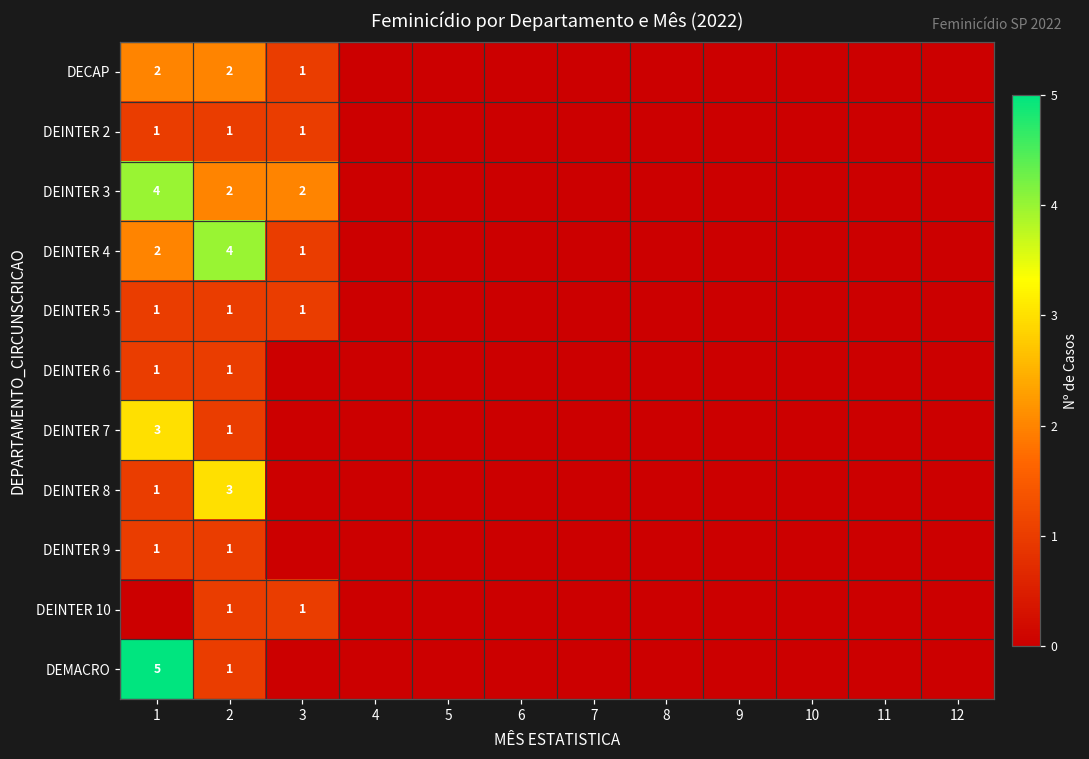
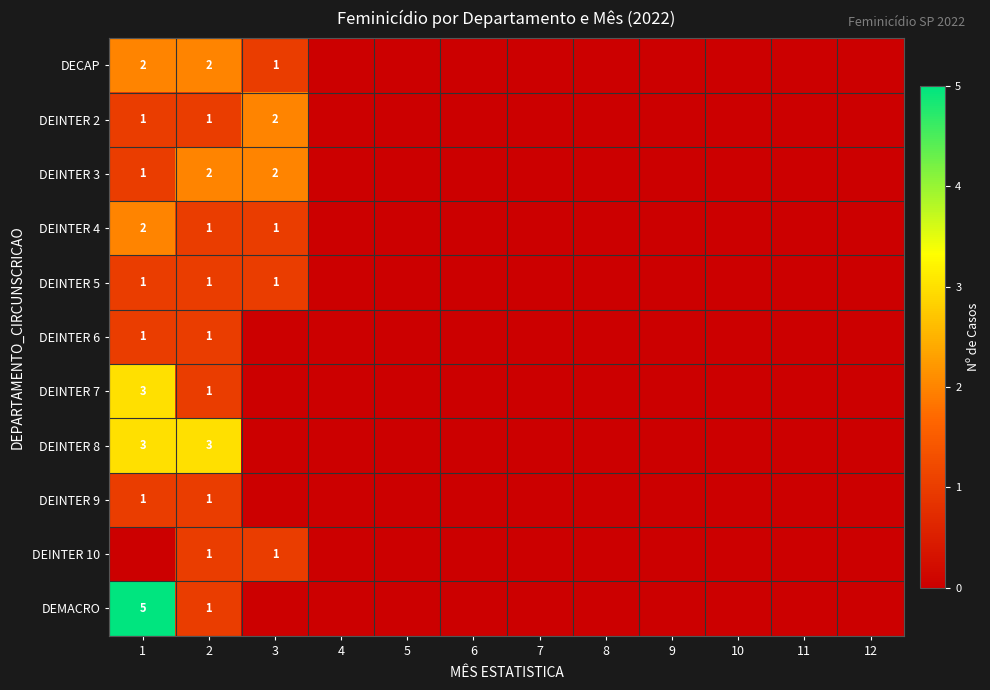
DEINTER 2, 3: 1 -> 2
DEINTER 3, 1: 4 -> 1
DEINTER 4, 2: 4 -> 1
DEINTER 8, 1: 1 -> 3
